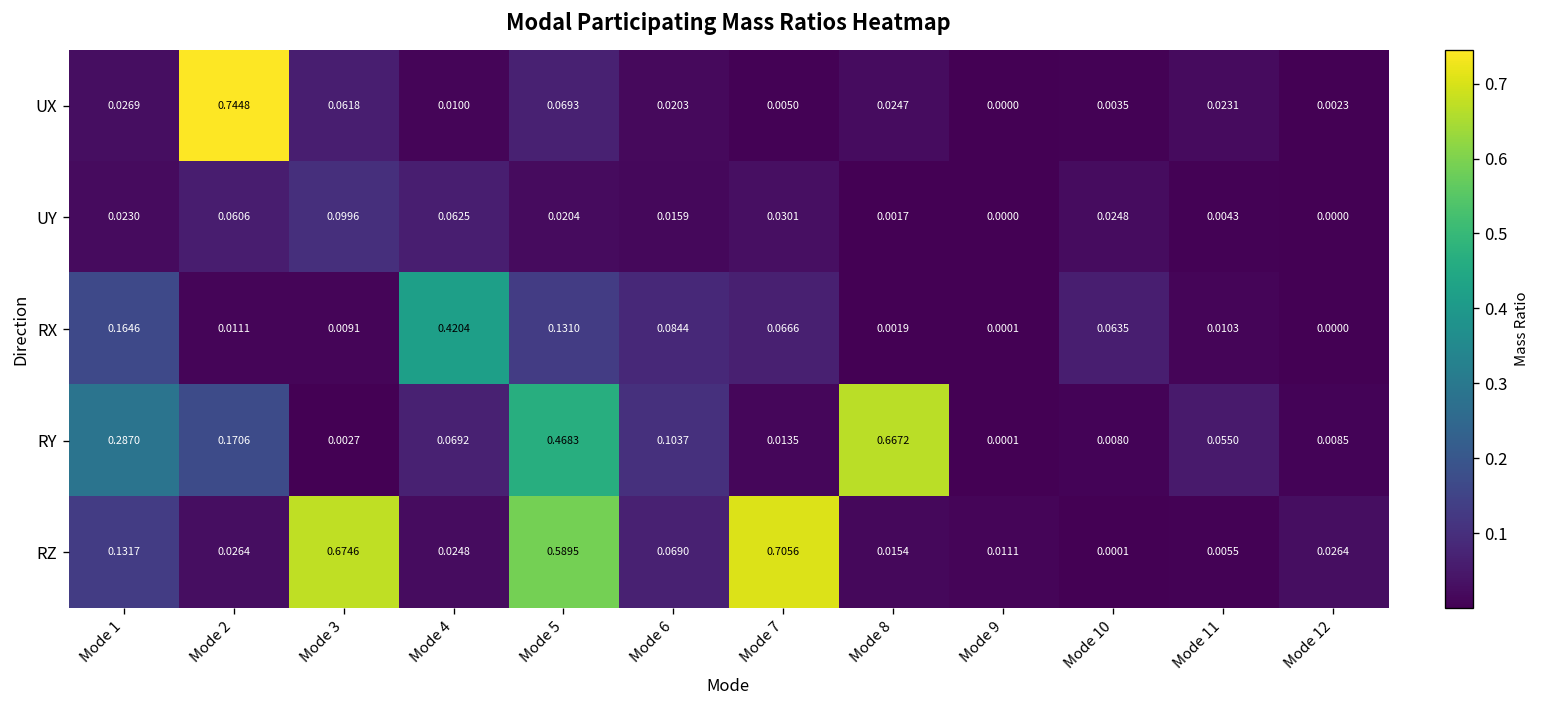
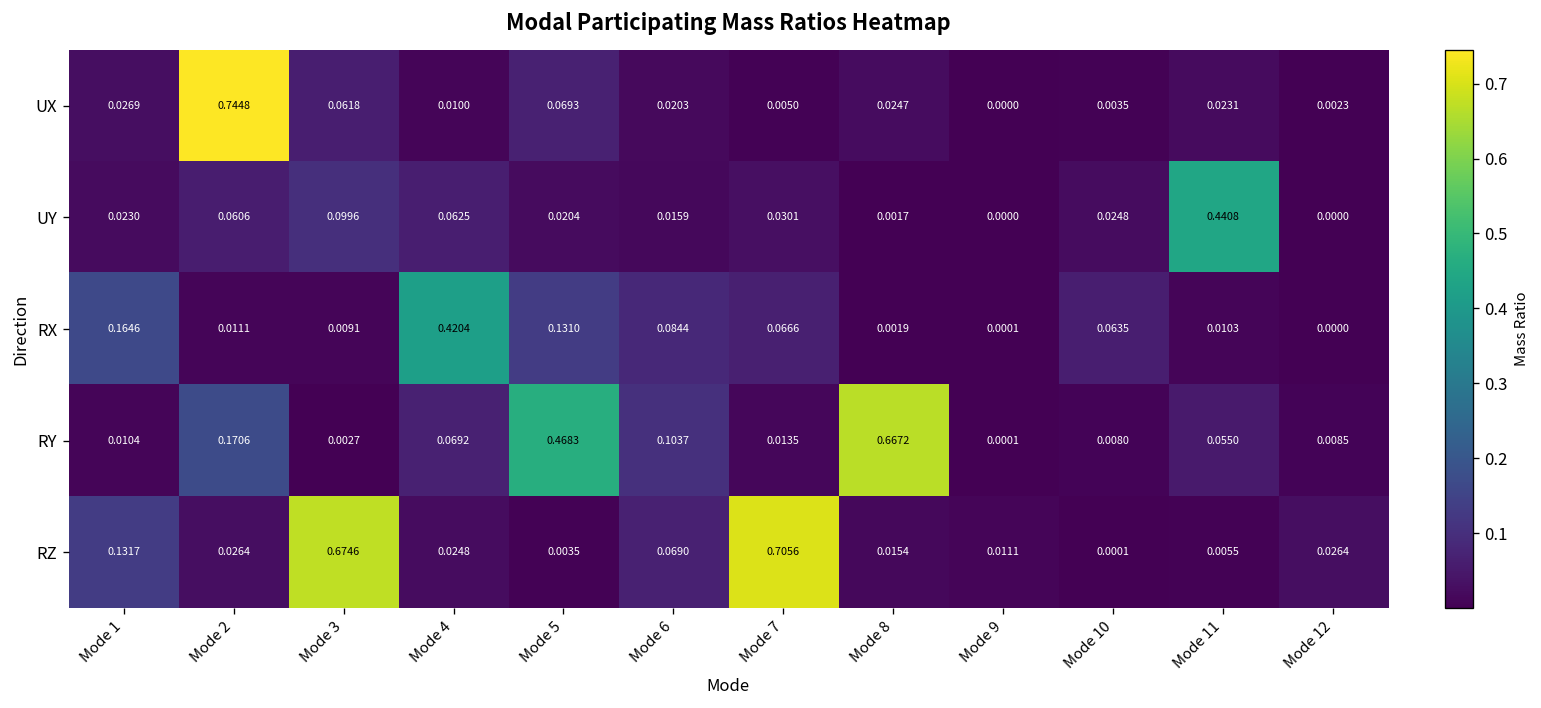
UY, Mode 11: 0.0043 -> 0.4408
RY, Mode 1: 0.2870 -> 0.0104
RZ, Mode 5: 0.5895 -> 0.0035
